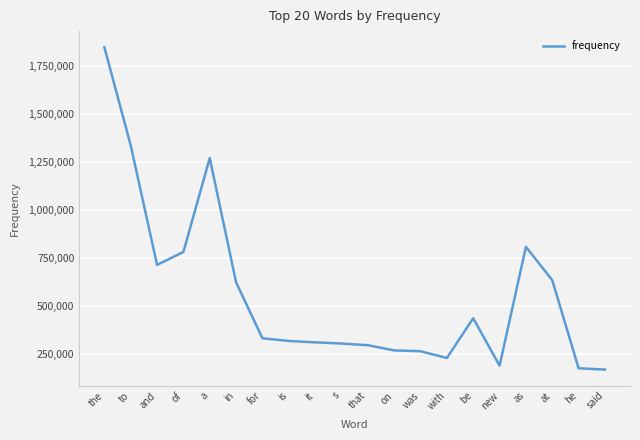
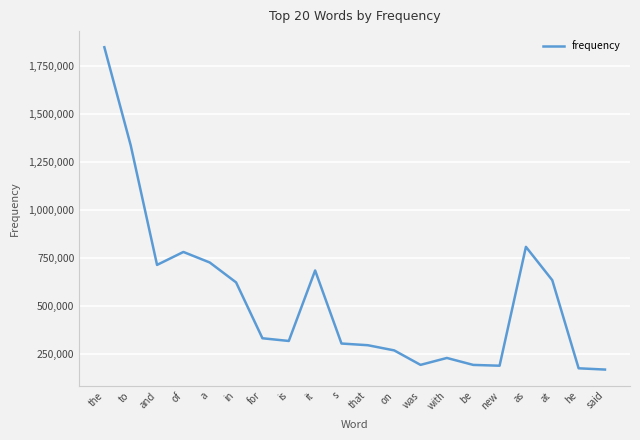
a: 1,270,000 -> 730,000
it: 310,000 -> 690,000
was: 270,000 -> 190,000
be: 440,000 -> 190,000
